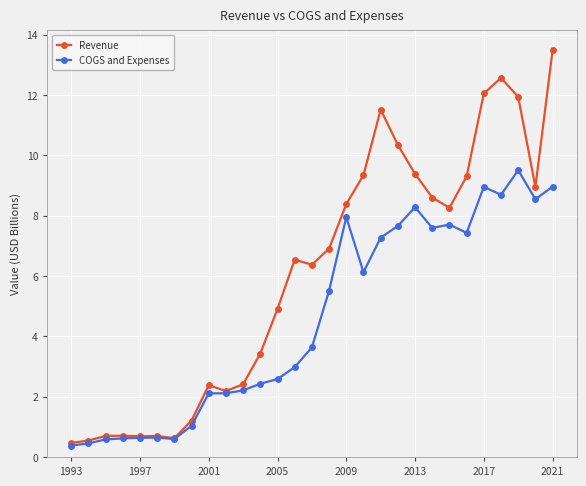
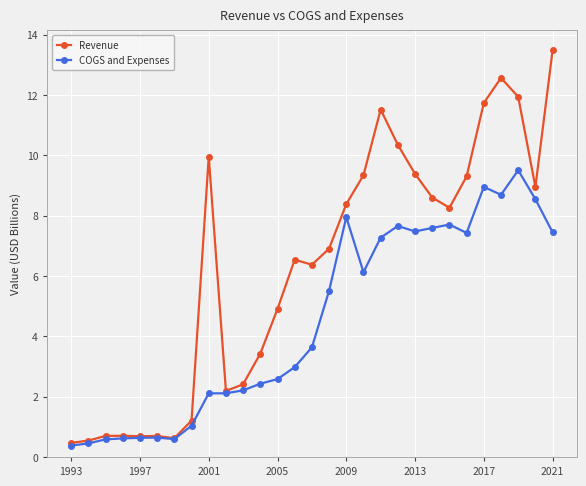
Revenue, 2001: 2.4 -> 10.0
COGS and Expenses, 2013: 8.3 -> 7.5
Revenue, 2017: 12.0 -> 11.7
COGS and Expenses, 2021: 9.0 -> 7.4
